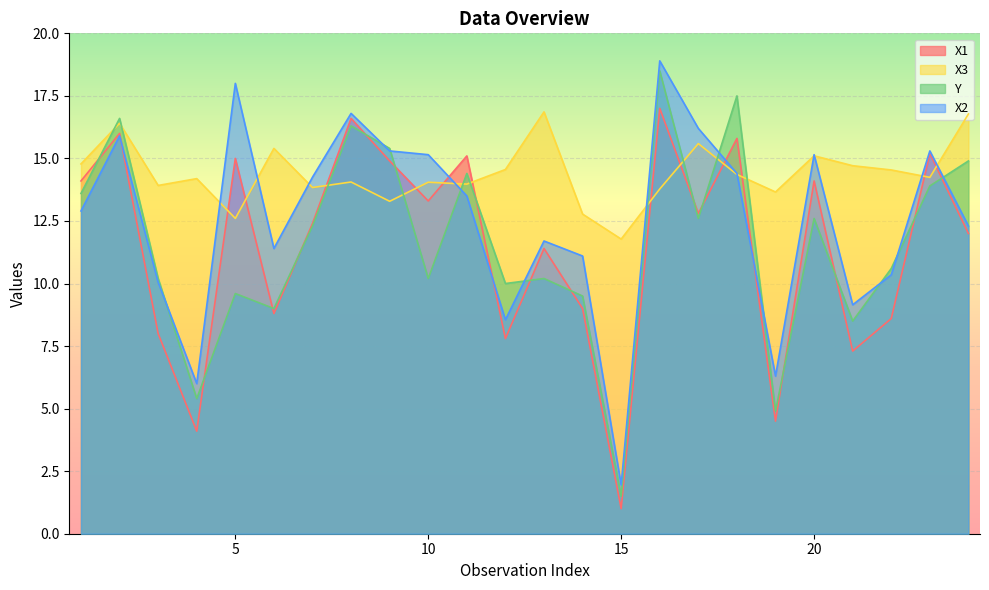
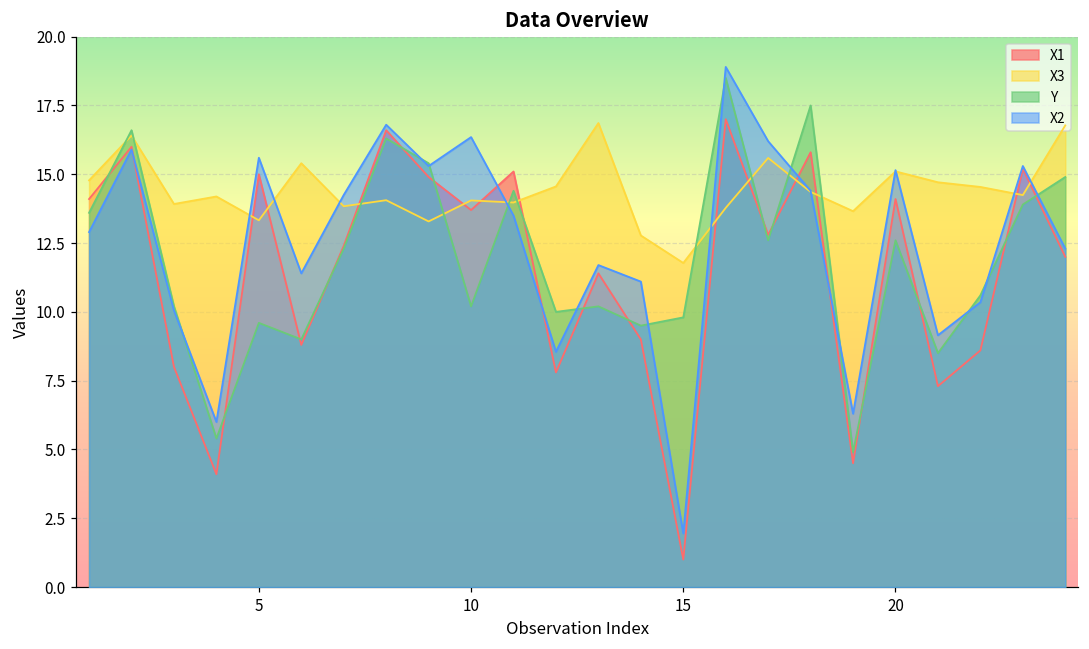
X3, 5: 12.6 -> 13.3
X2, 5: 18.0 -> 15.6
X1, 10: 13.3 -> 13.7
X2, 10: 15.2 -> 16.4
Y, 15: 1.5 -> 9.8
